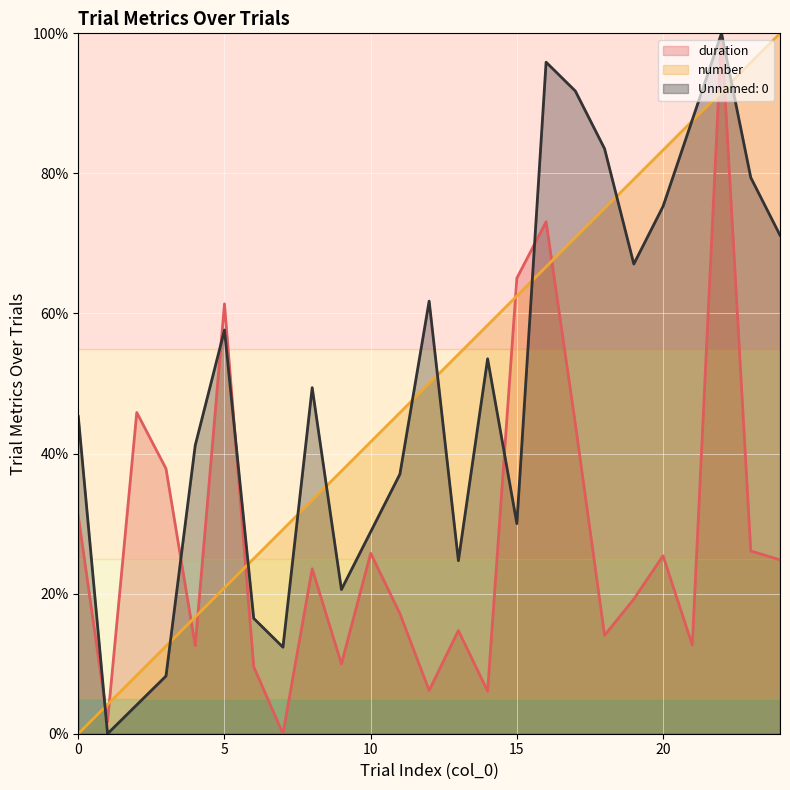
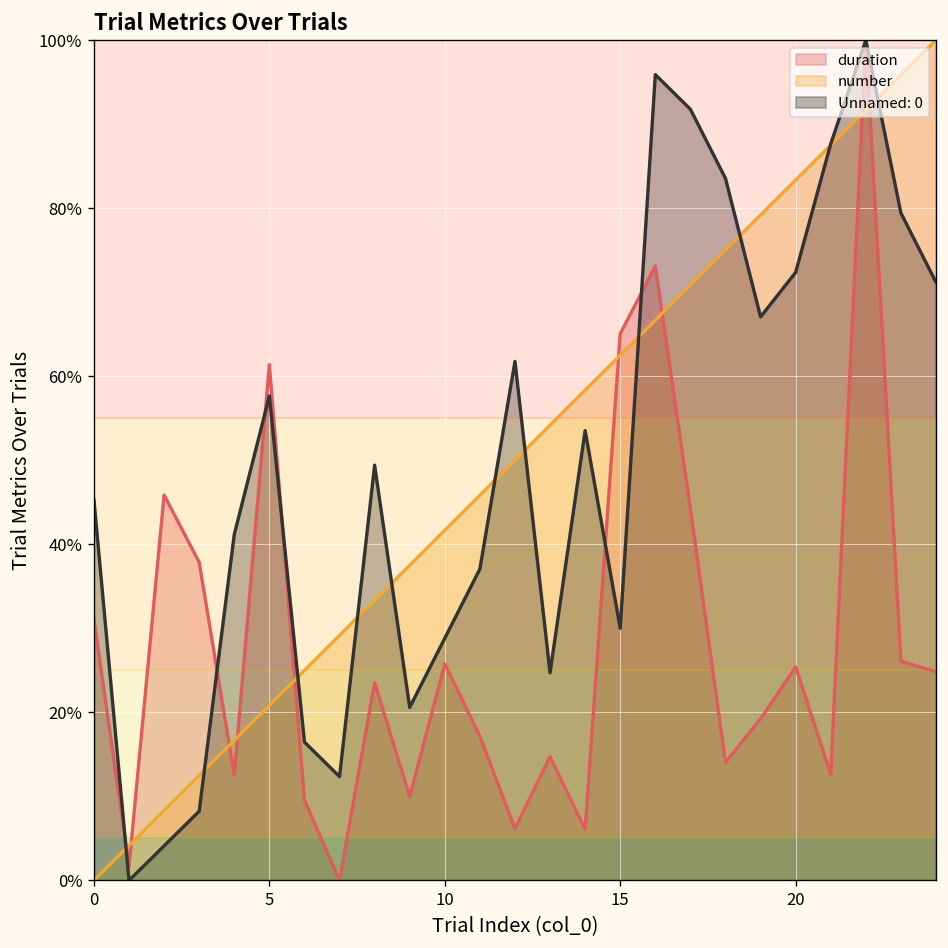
Unnamed: 0, 20: 75% -> 72%
